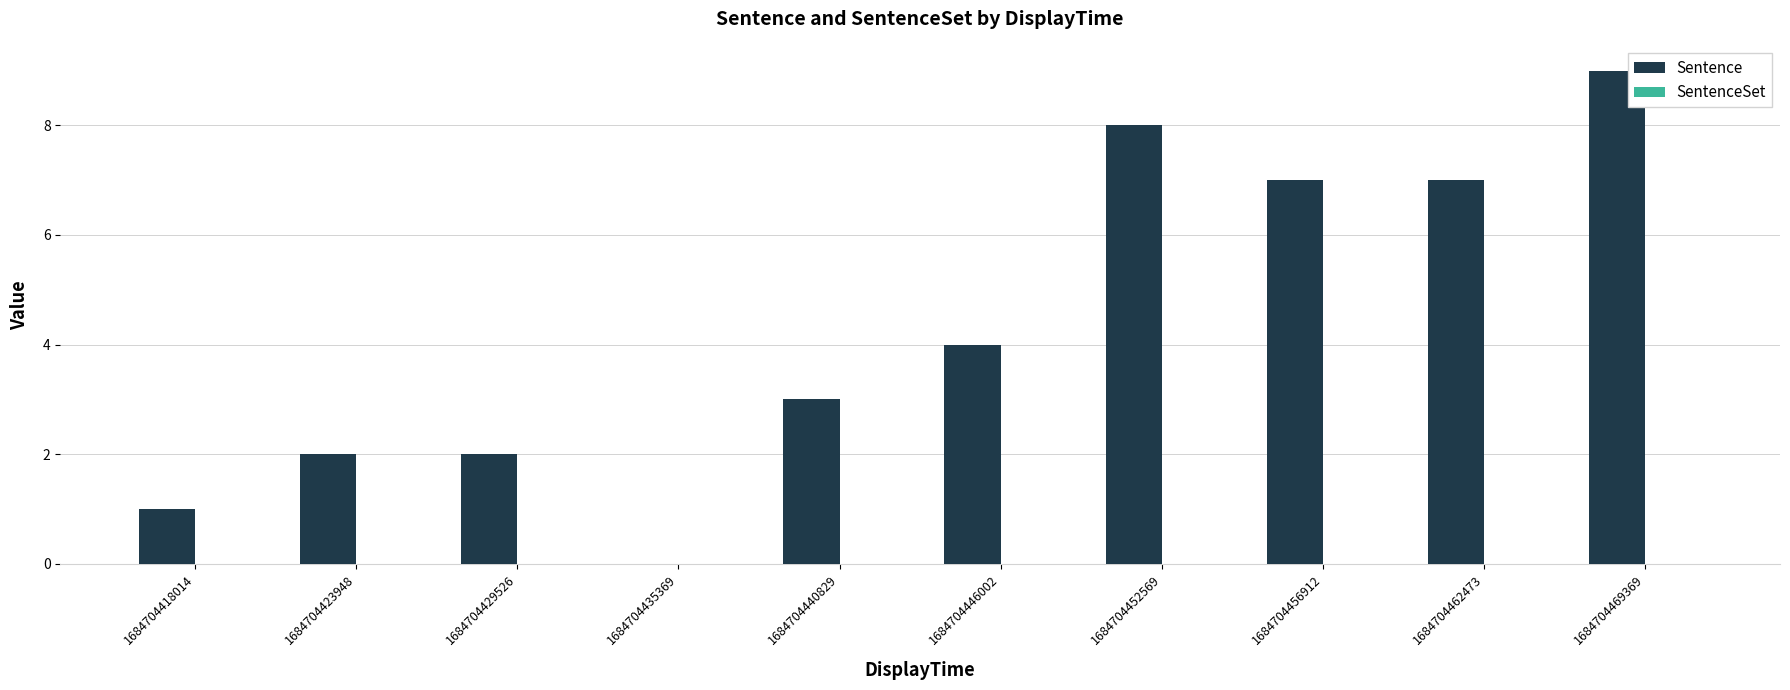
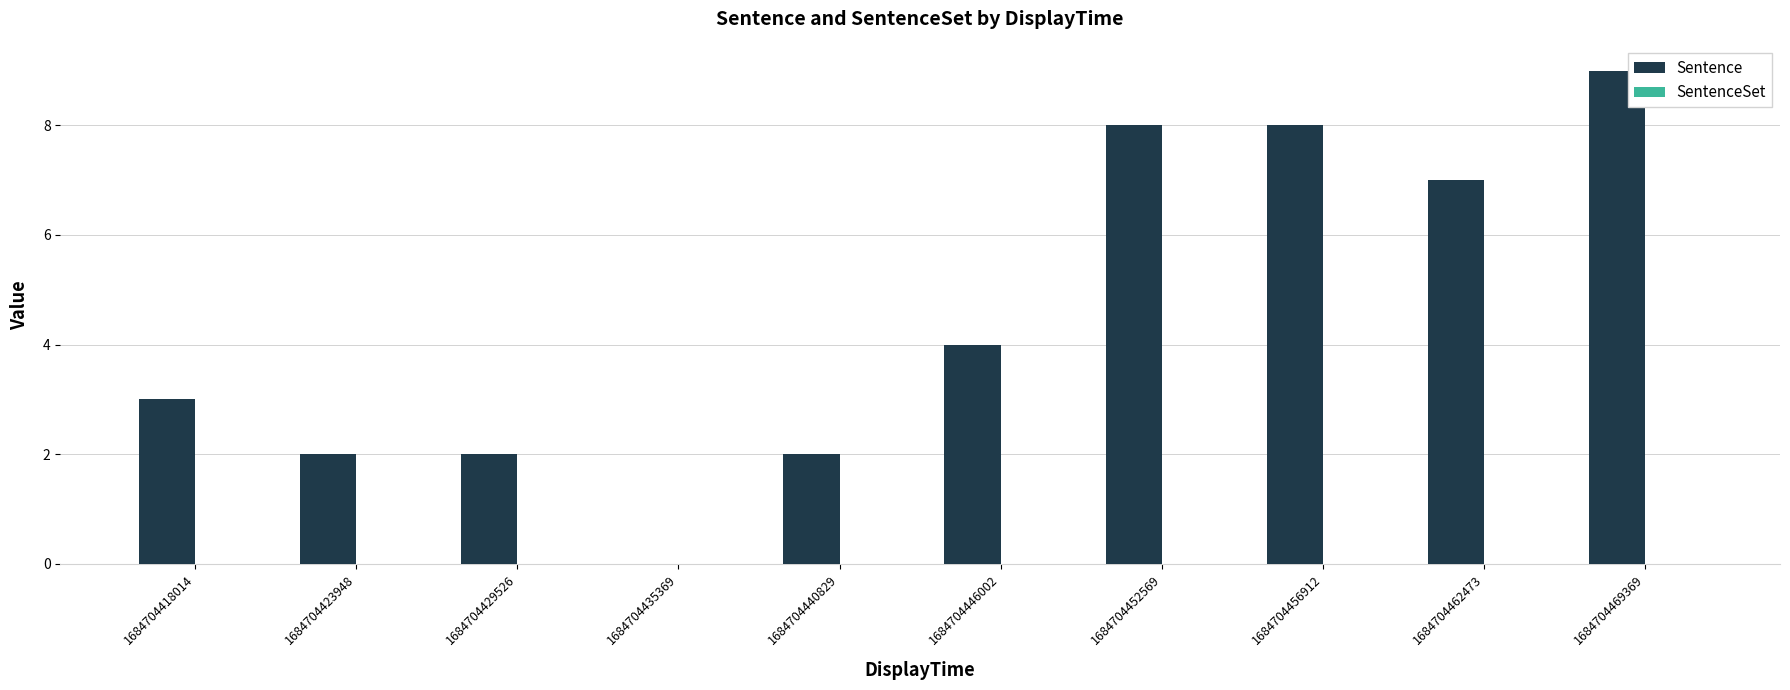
Sentence, 1684704418014: 1 -> 3
Sentence, 1684704440829: 3 -> 2
Sentence, 1684704456912: 7 -> 8
